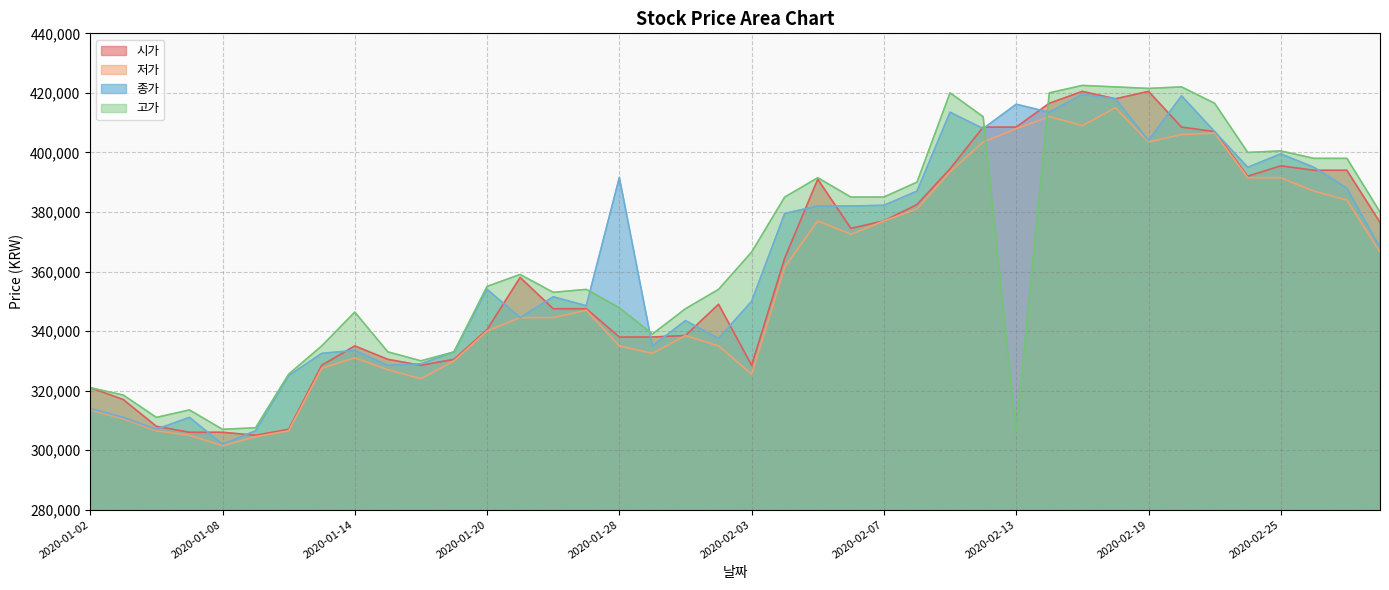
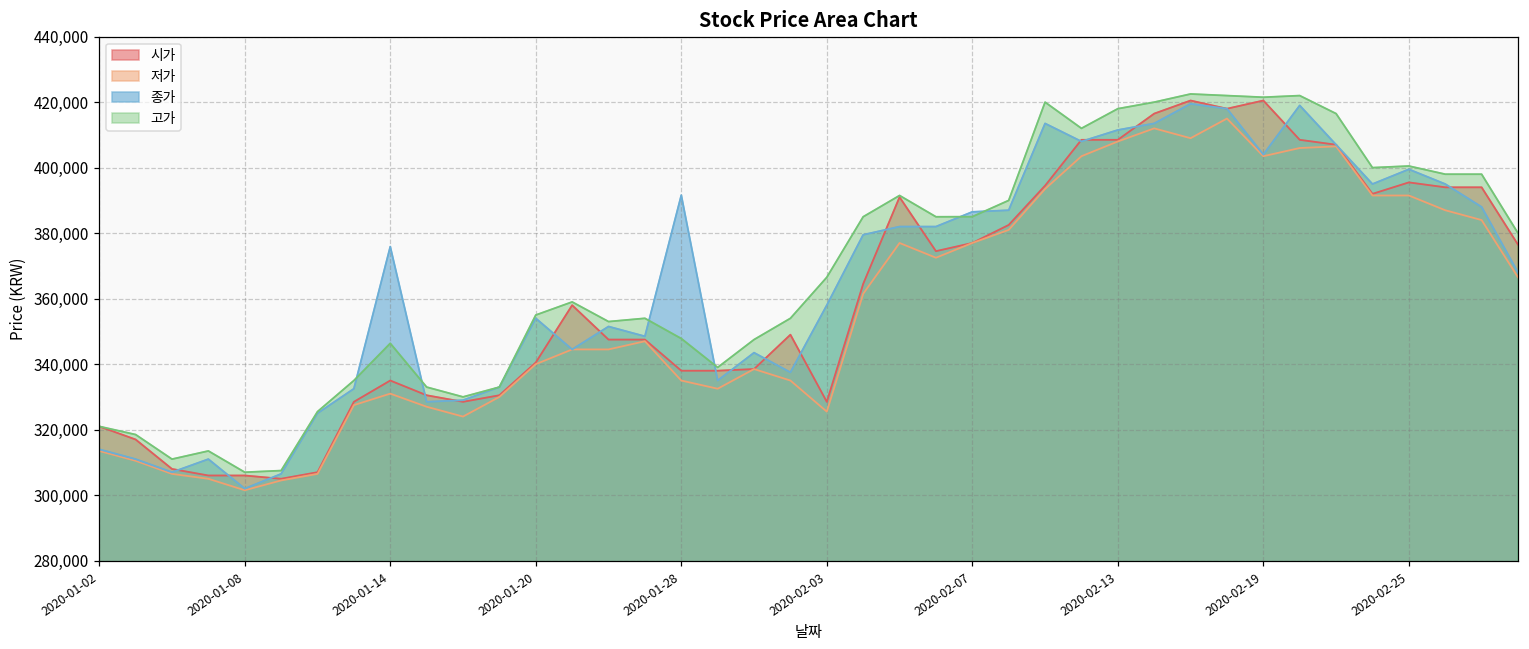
종가, 2020-01-14: 334,000 -> 376,000
종가, 2020-02-03: 350,000 -> 358,000
종가, 2020-02-07: 382,000 -> 387,000
종가, 2020-02-13: 416,000 -> 412,000
고가, 2020-02-13: 306,000 -> 418,000
